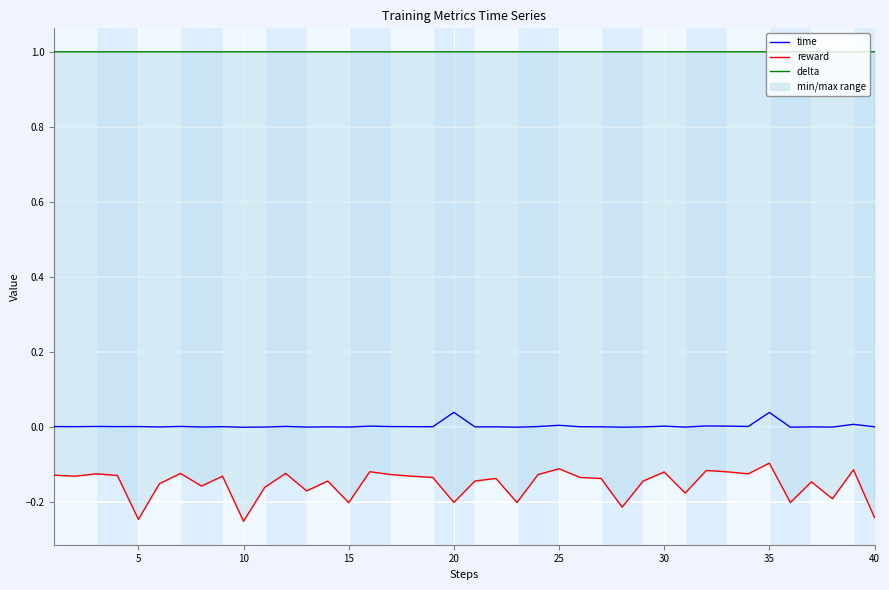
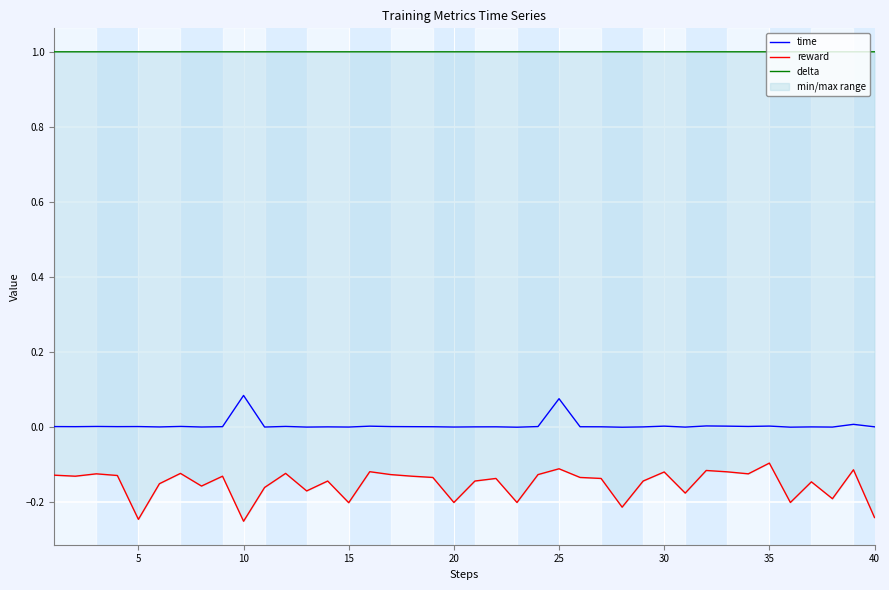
time, 10: 0.00 -> 0.09
time, 20: 0.04 -> 0.00
time, 25: 0.01 -> 0.08
time, 35: 0.04 -> 0.00
